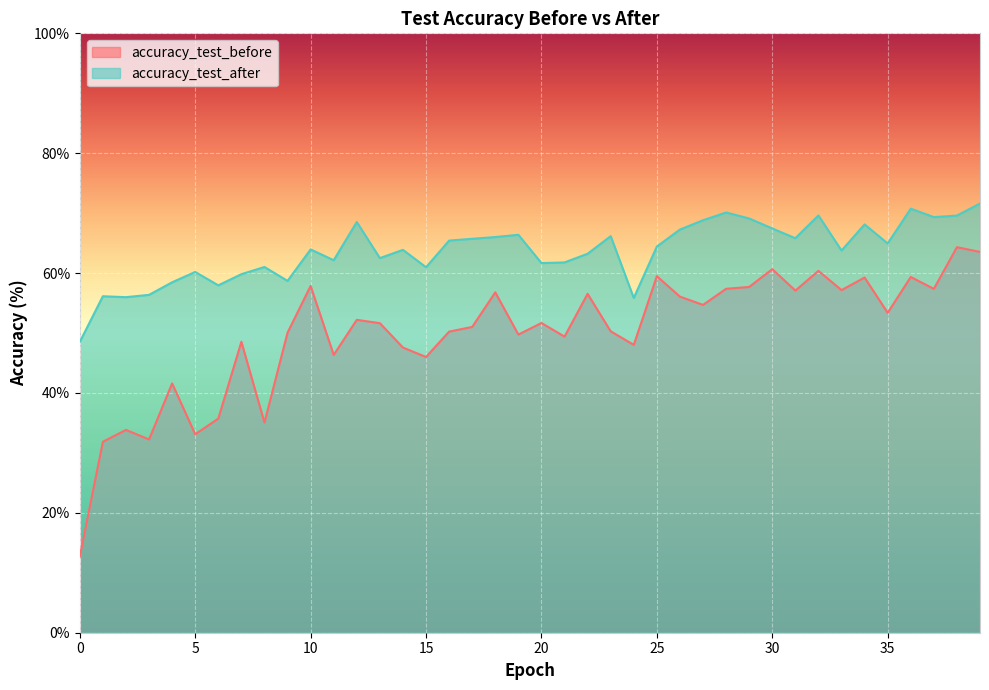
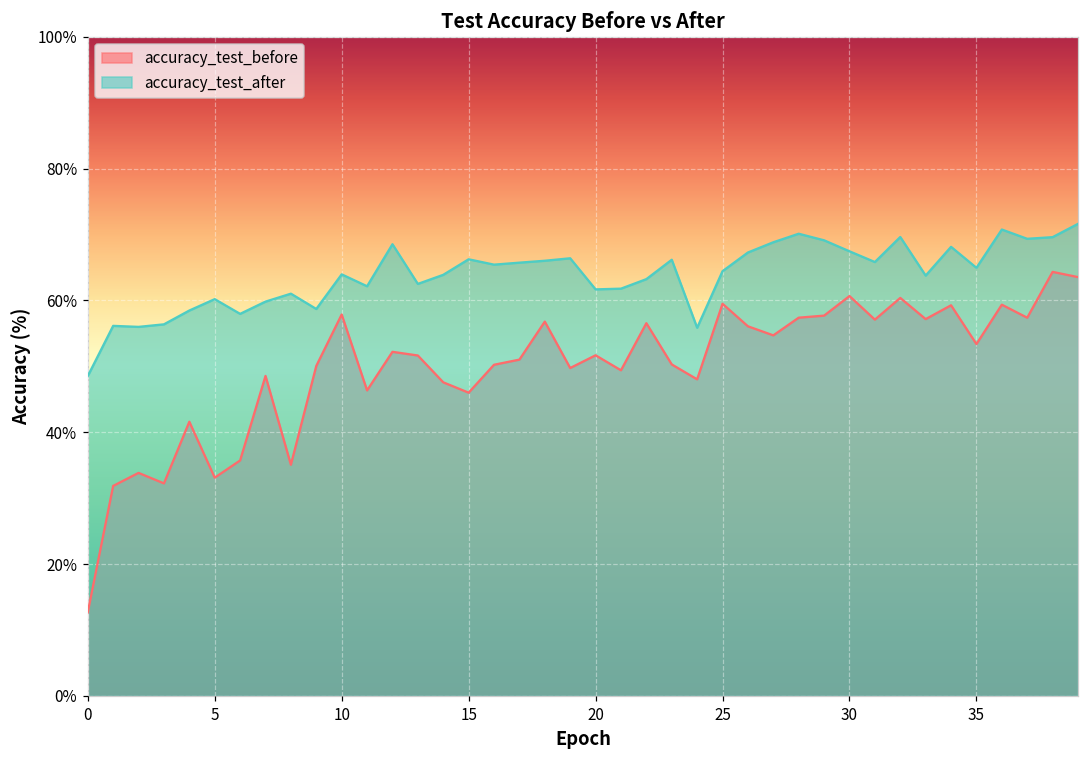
accuracy_test_after, 15: 61% -> 66%
